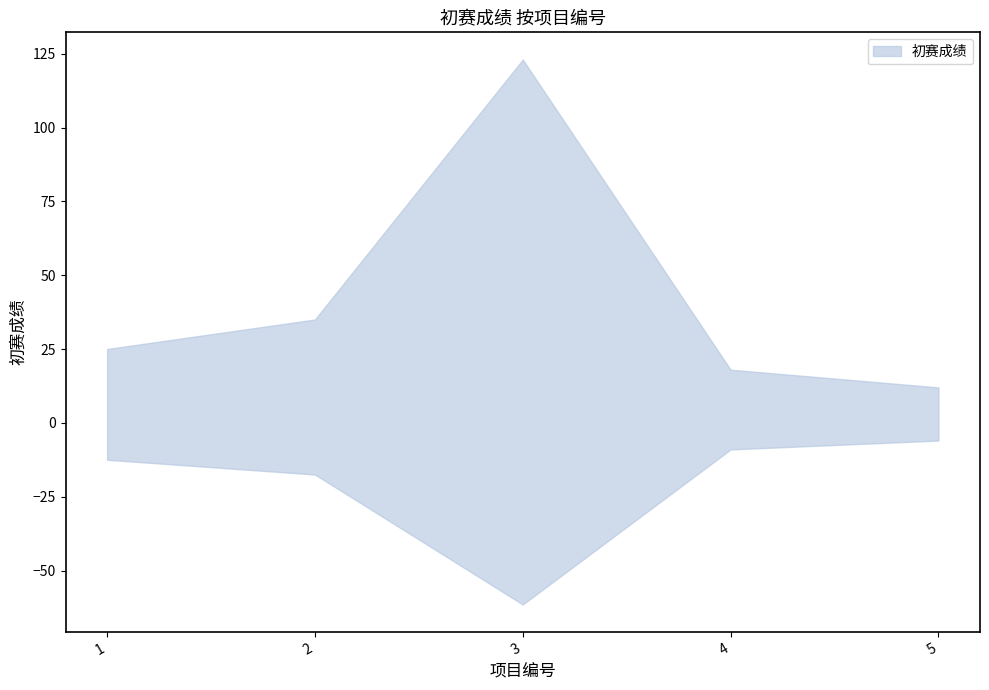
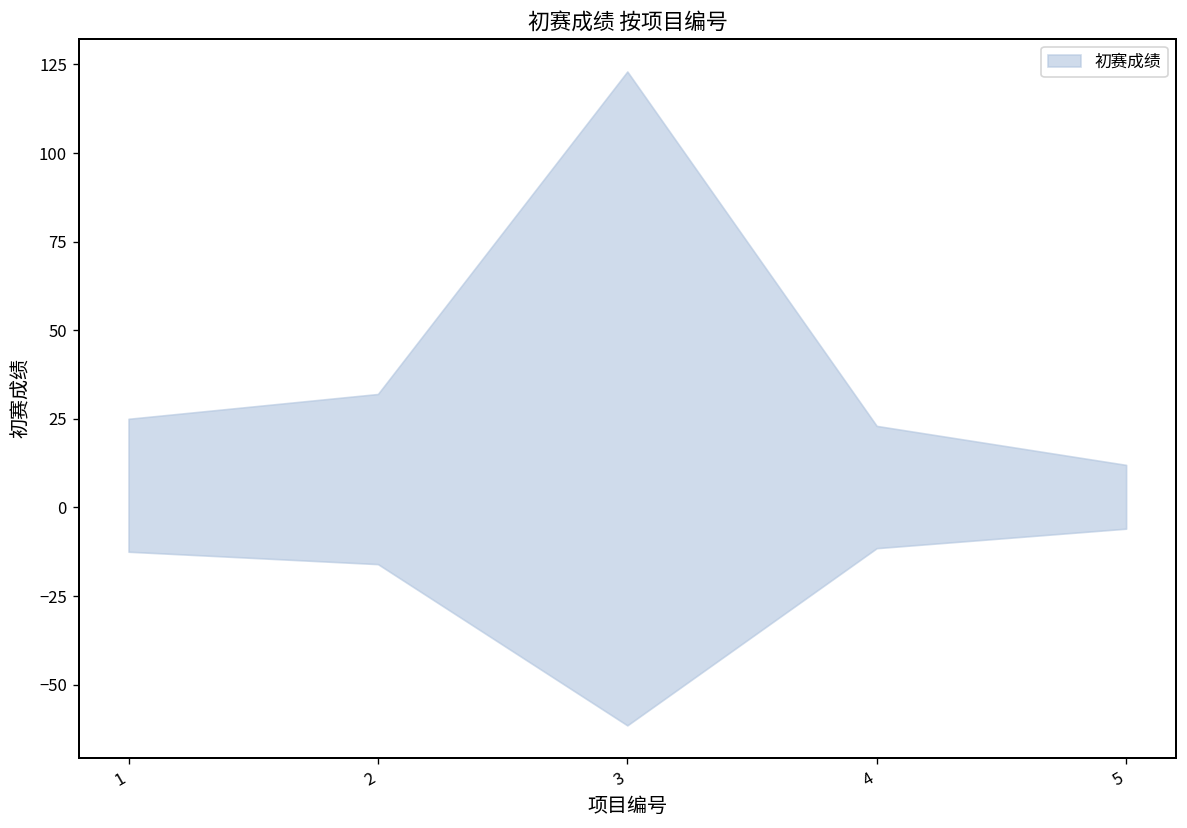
2: 35 -> 32
4: 18 -> 23
